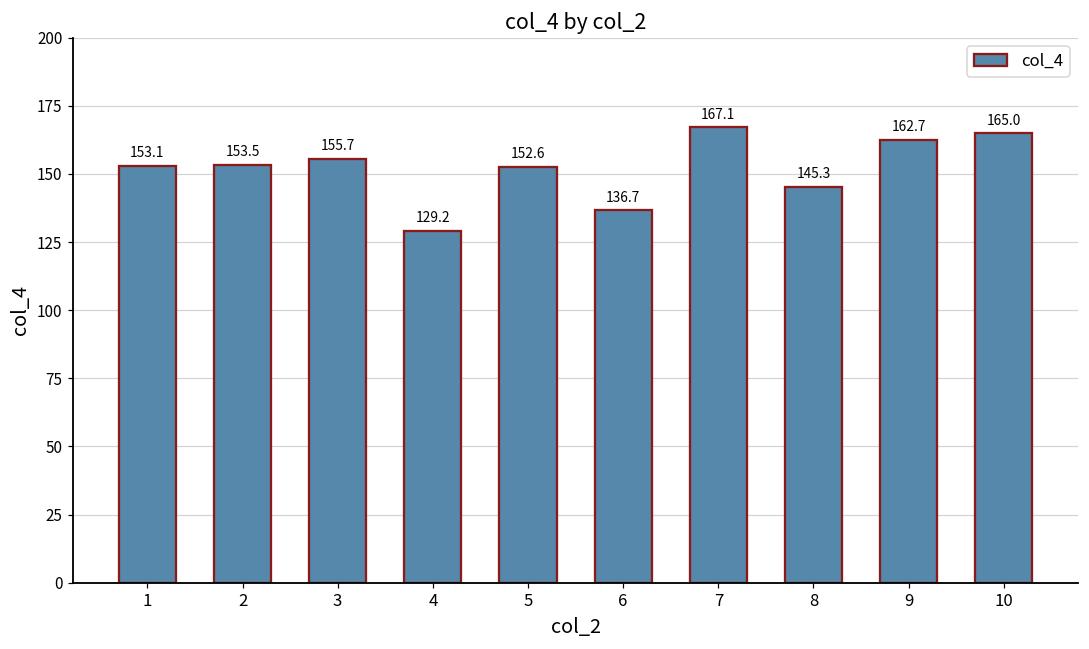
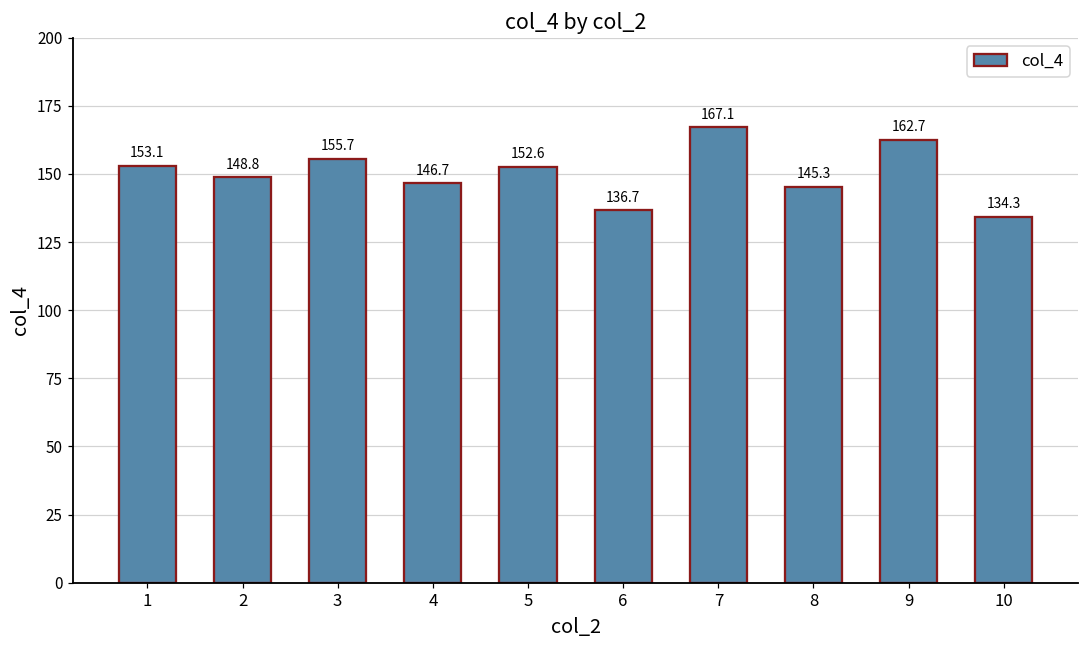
2: 153.5 -> 148.8
4: 129.2 -> 146.7
10: 165.0 -> 134.3
